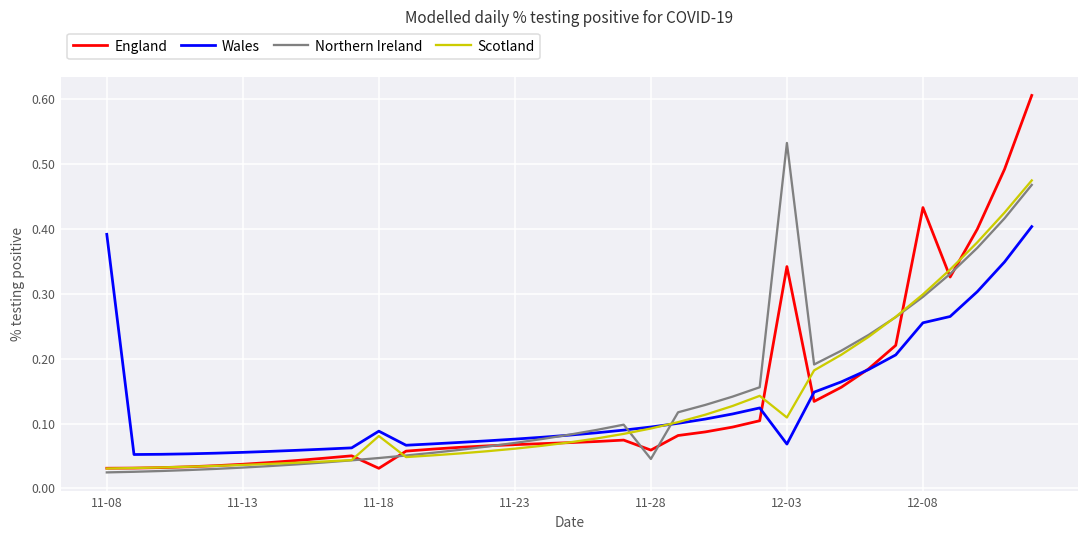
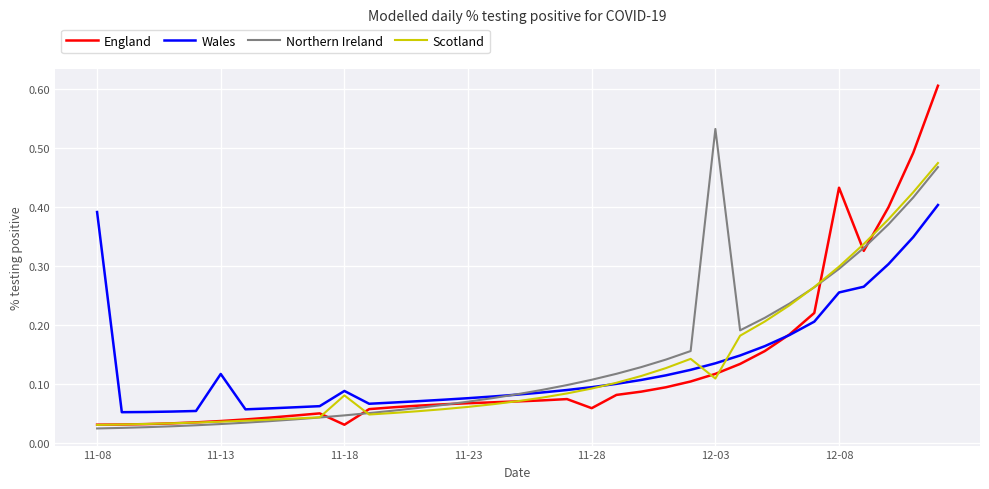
Wales, 11-13: 0.06 -> 0.12
Northern Ireland, 11-28: 0.05 -> 0.11
England, 12-03: 0.34 -> 0.12
Wales, 12-03: 0.07 -> 0.14
